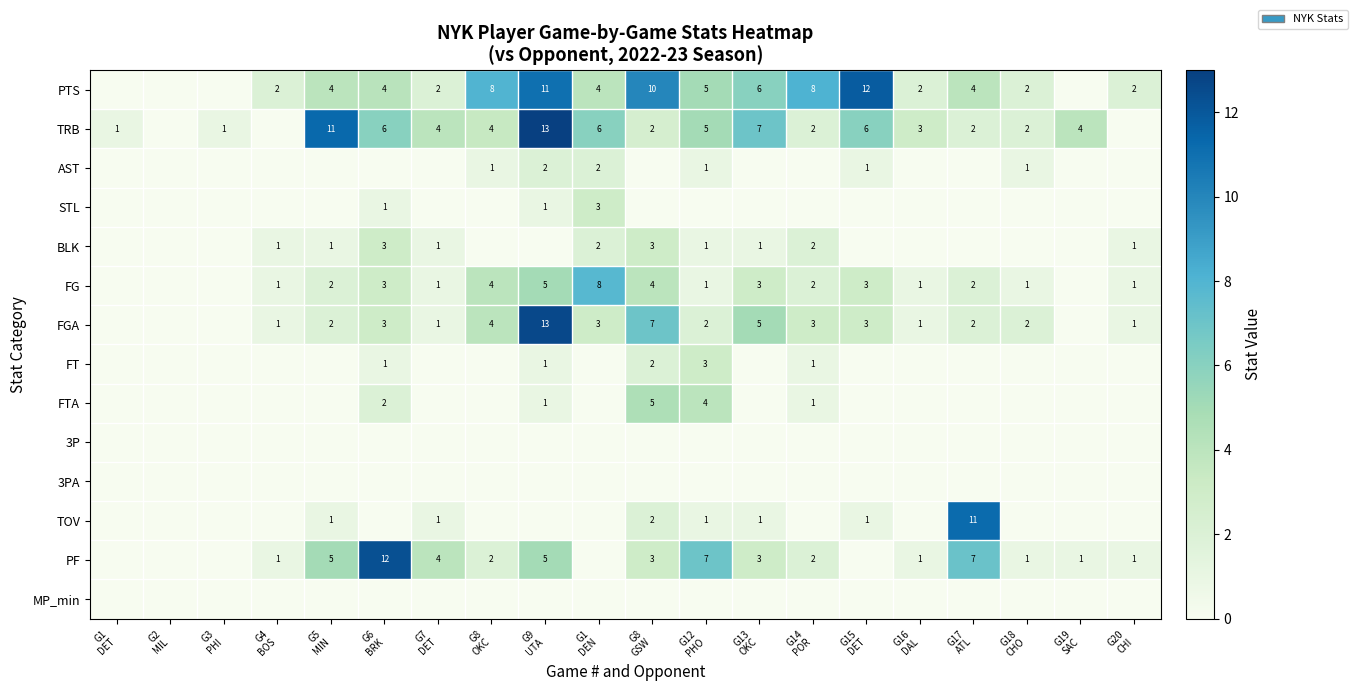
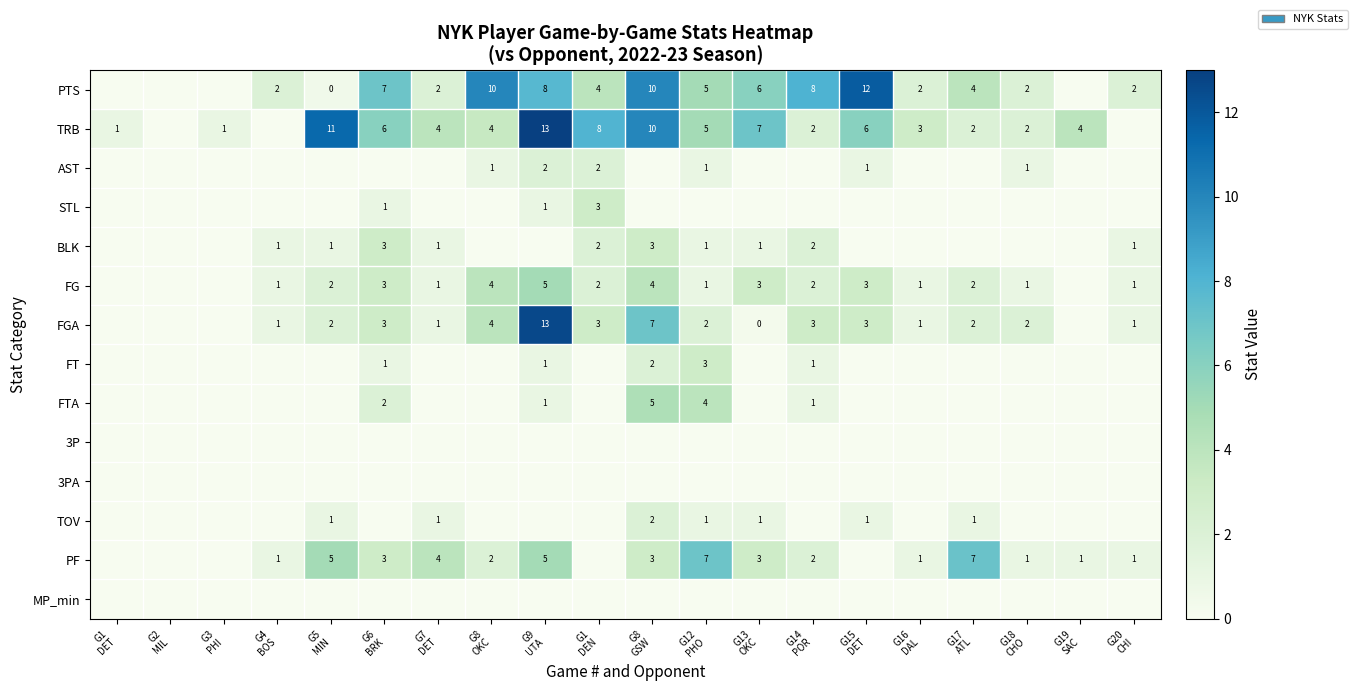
PTS, G5 MIN: 4 -> 0
PTS, G6 BRK: 4 -> 7
PTS, G8 OKC: 8 -> 10
PTS, G9 UTA: 11 -> 8
TRB, G1 DEN: 6 -> 8
TRB, G8 GSW: 2 -> 10
FG, G1 DEN: 8 -> 2
FGA, G13 OKC: 5 -> 0
TOV, G17 ATL: 11 -> 1
PF, G6 BRK: 12 -> 3
